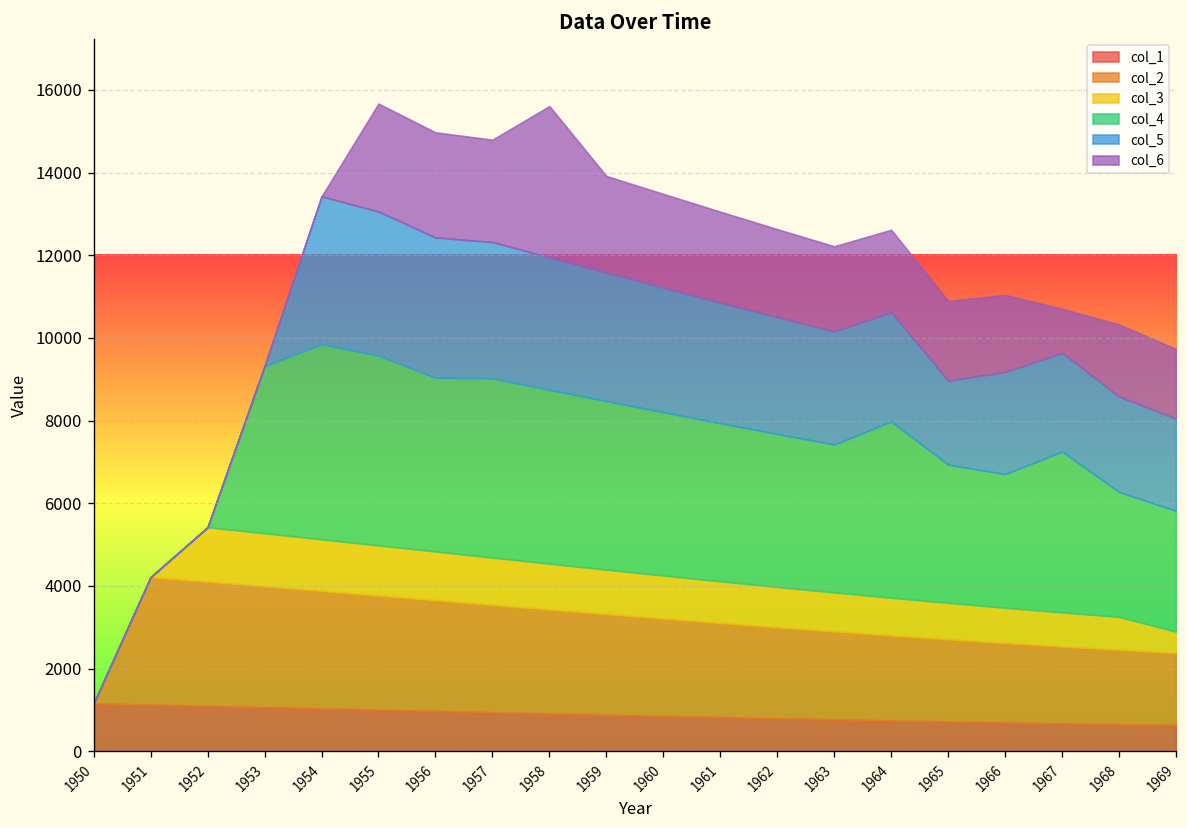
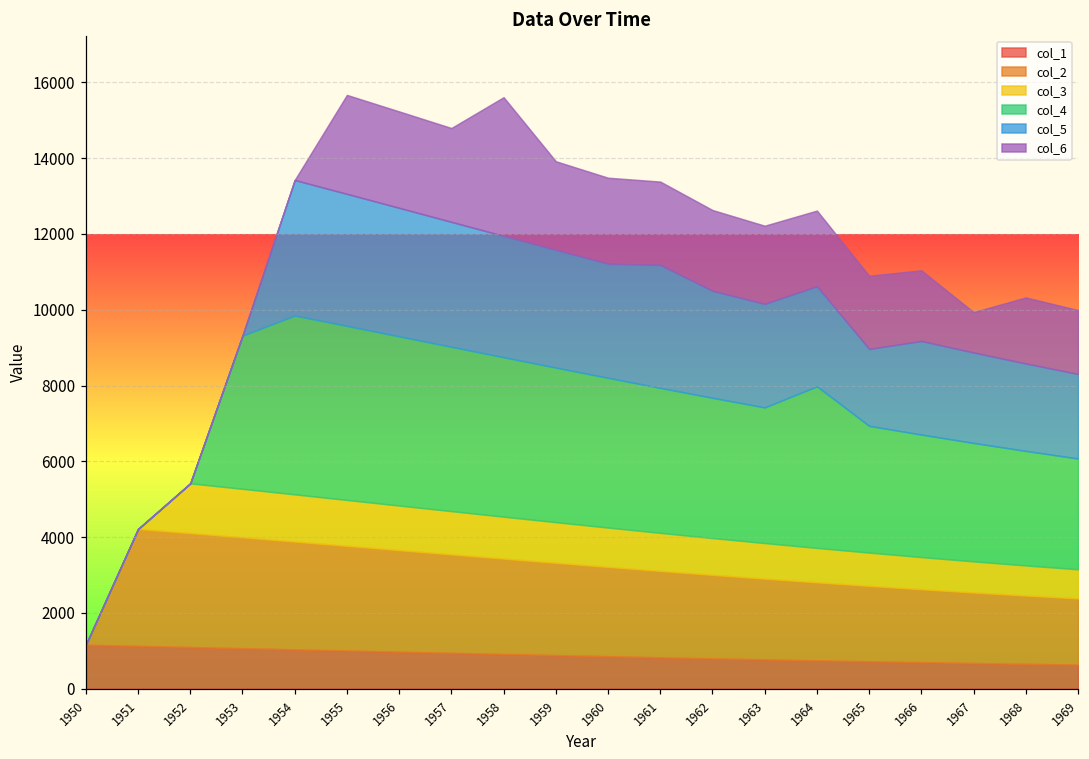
col_4, 1956: 4200 -> 4500
col_5, 1961: 2900 -> 3200
col_4, 1967: 3900 -> 3100
col_3, 1969: 500 -> 800
